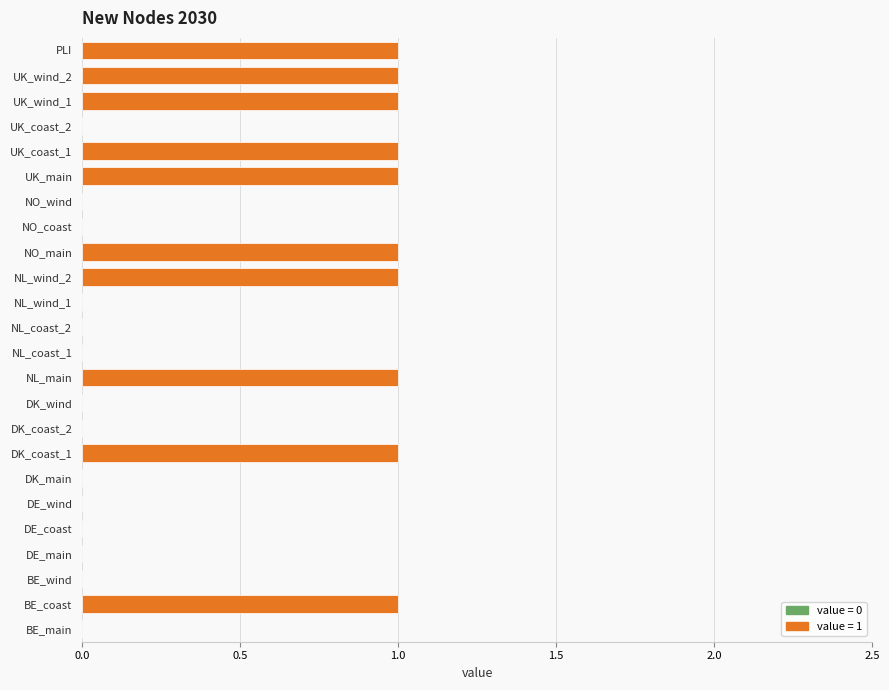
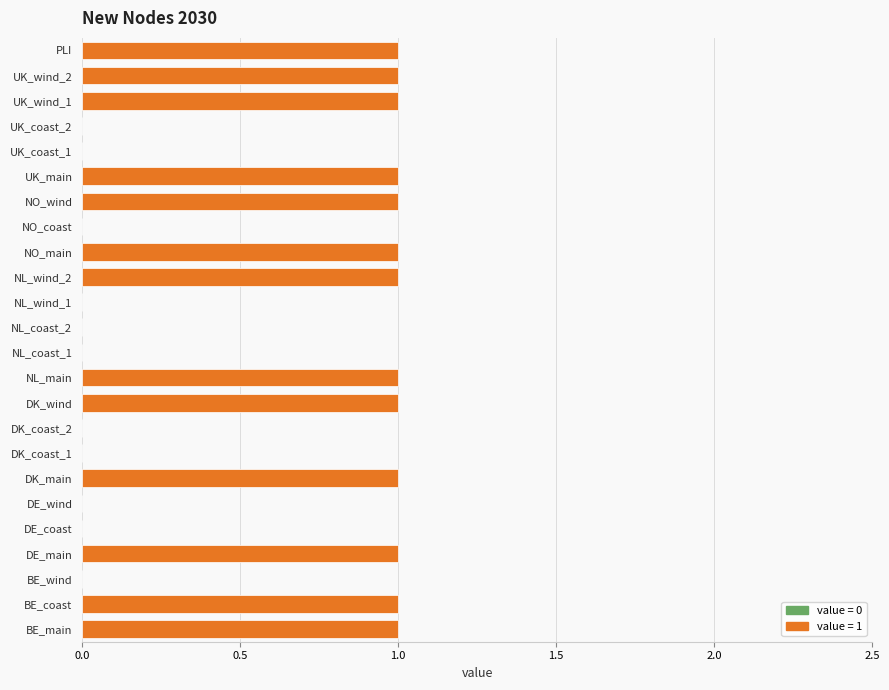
UK_coast_1: 1 -> 0
NO_wind: 0 -> 1
DK_wind: 0 -> 1
DK_coast_1: 1 -> 0
DK_main: 0 -> 1
DE_main: 0 -> 1
BE_main: 0 -> 1
